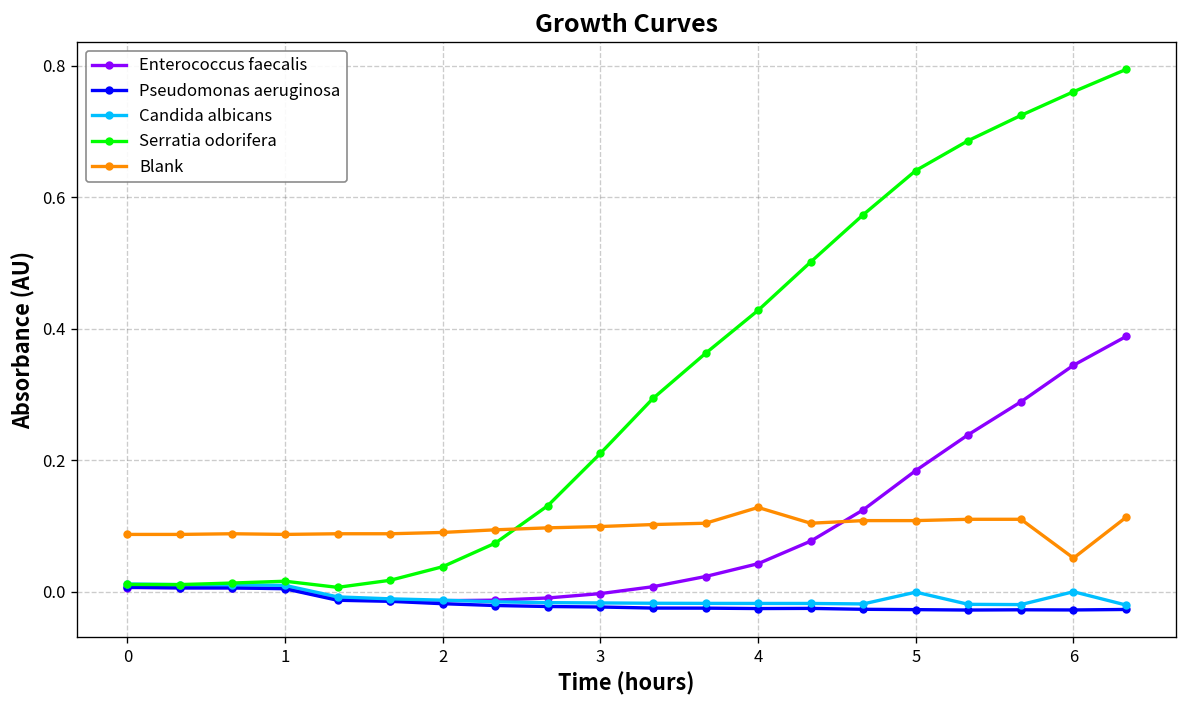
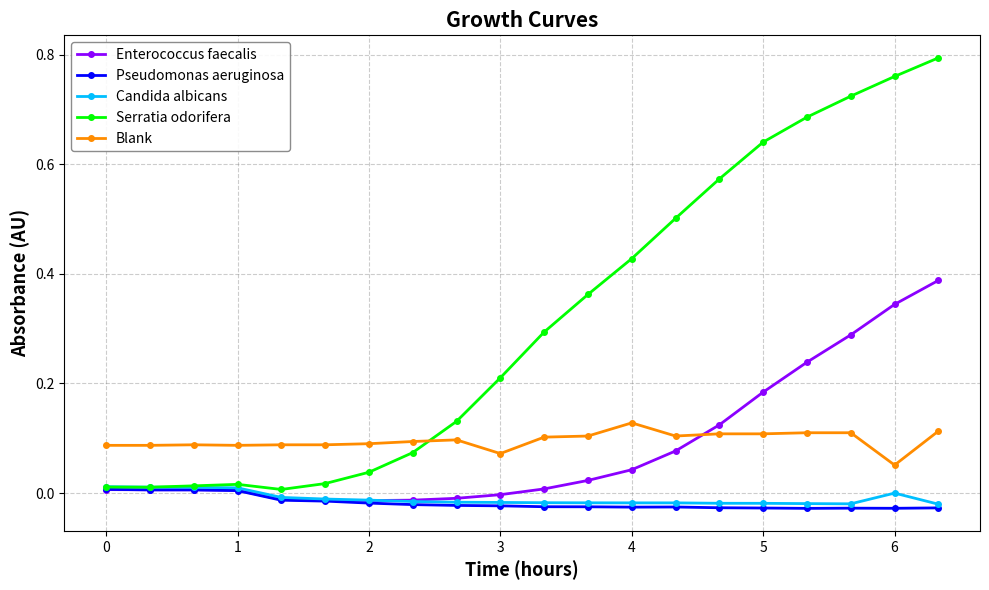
Blank, 3: 0.10 -> 0.07
Candida albicans, 5: 0.00 -> -0.02
